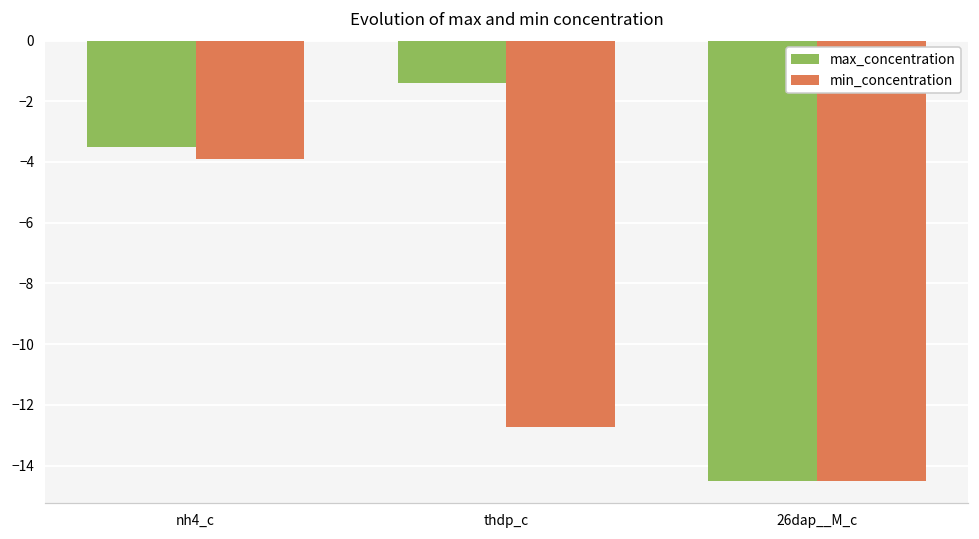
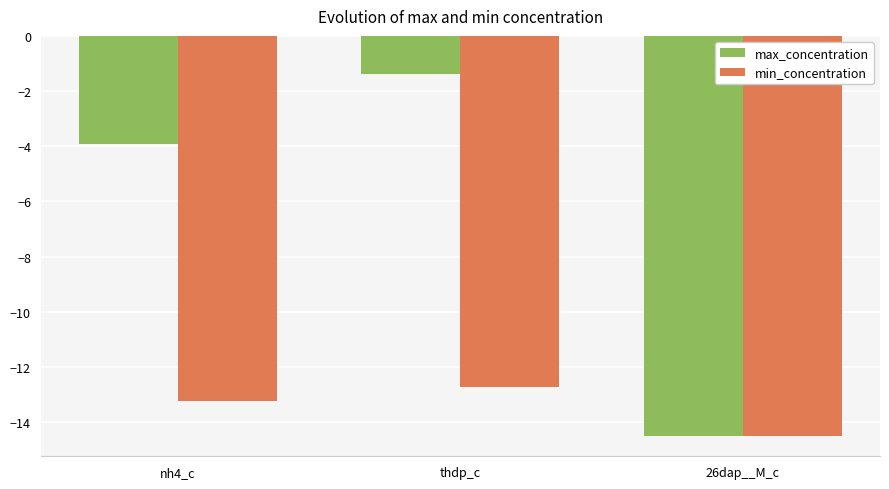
max_concentration, nh4_c: -3.5 -> -3.9
min_concentration, nh4_c: -3.9 -> -13.2
